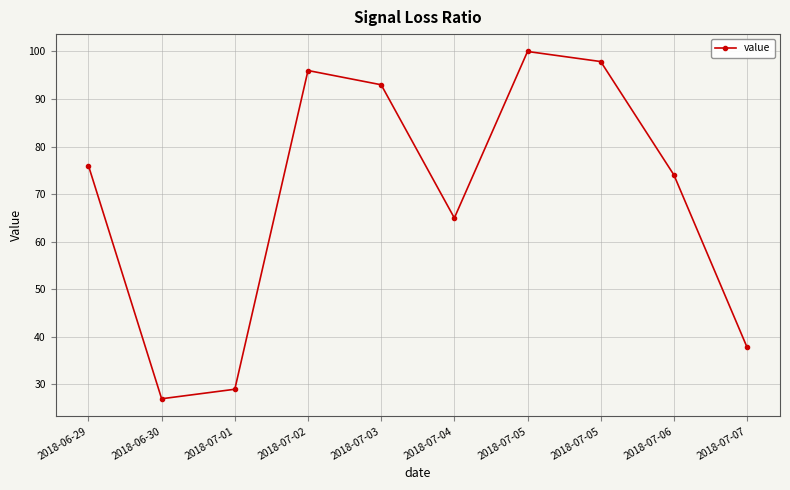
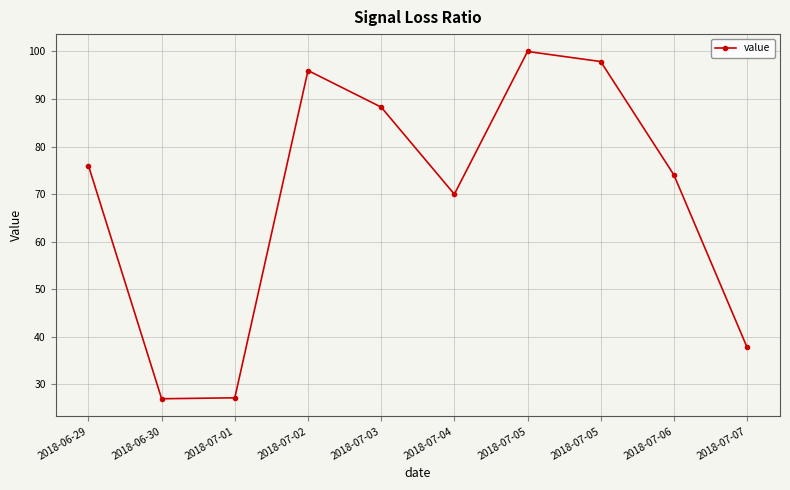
2018-07-01: 29 -> 27
2018-07-03: 93 -> 88
2018-07-04: 65 -> 70
